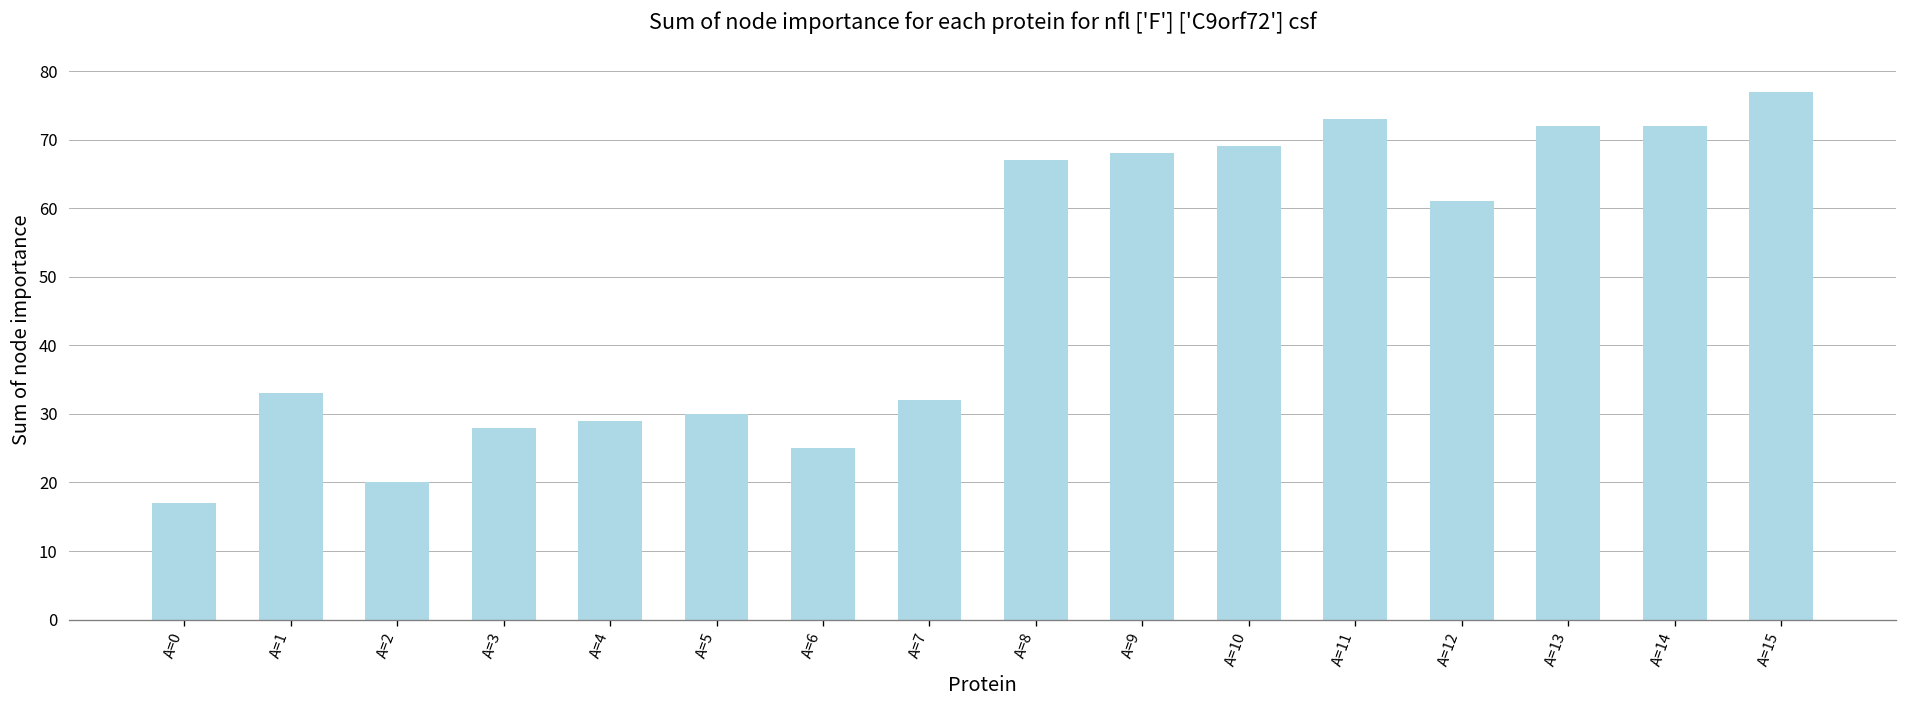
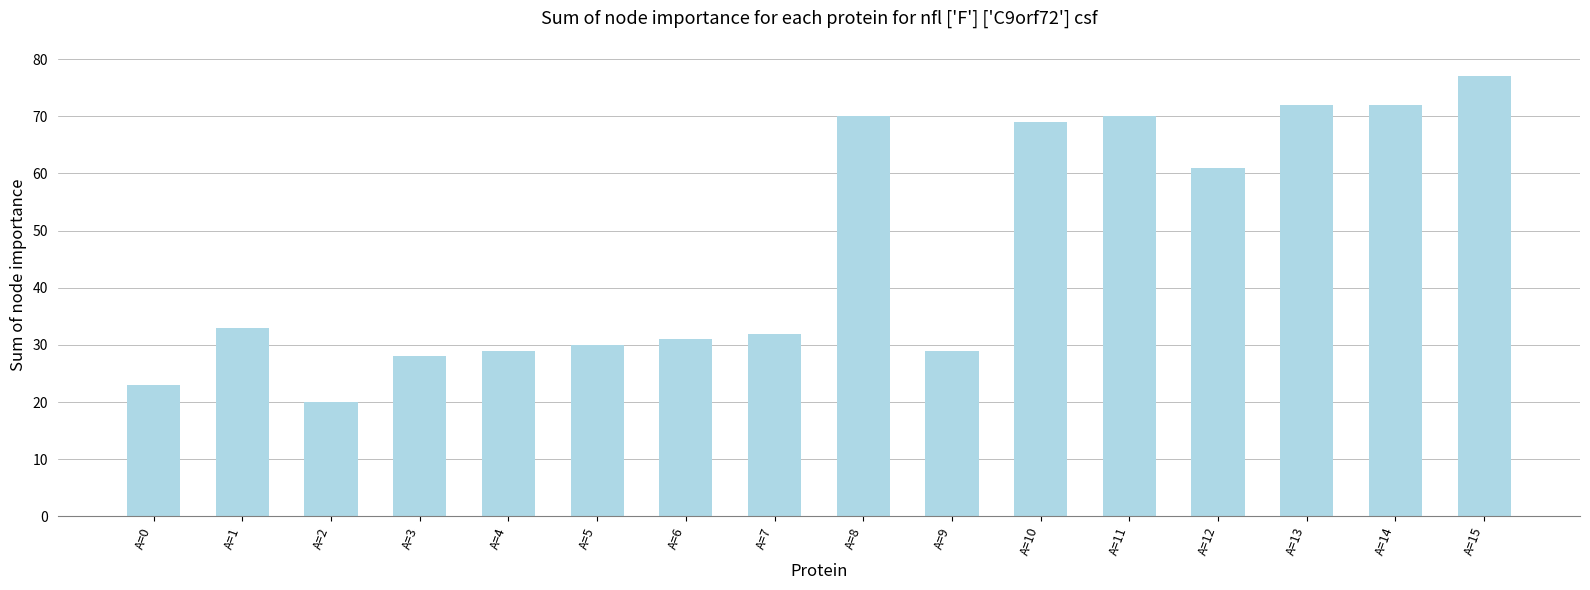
A=0: 17 -> 23
A=6: 25 -> 31
A=8: 67 -> 70
A=9: 68 -> 29
A=11: 73 -> 70
